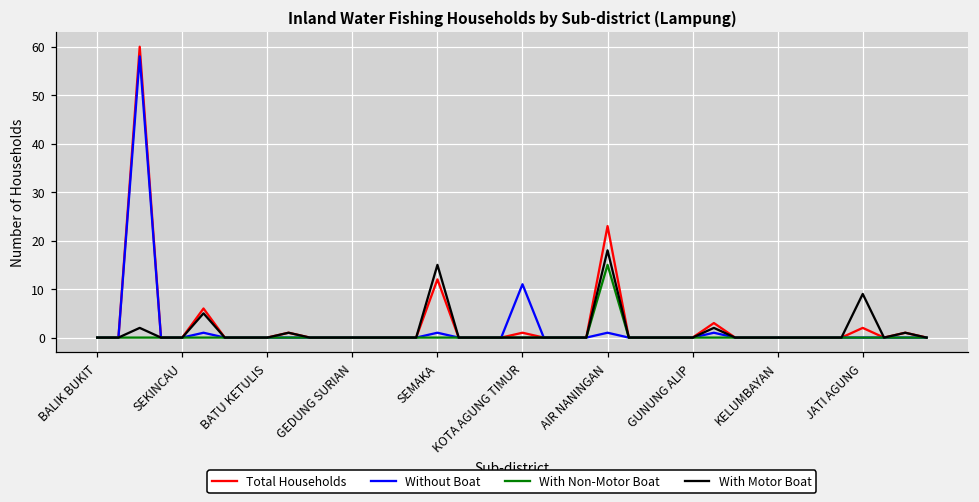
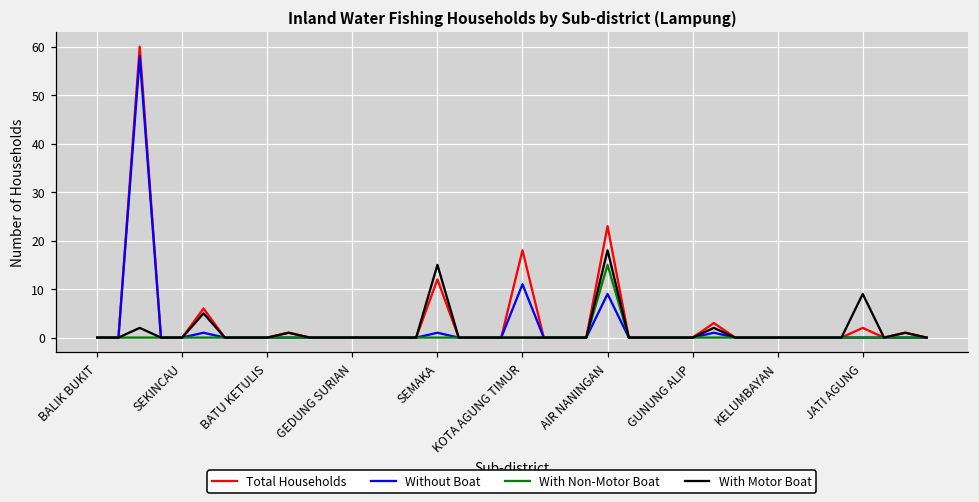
Total Households, KOTA AGUNG TIMUR: 1 -> 18
Without Boat, AIR NANINGAN: 1 -> 9
